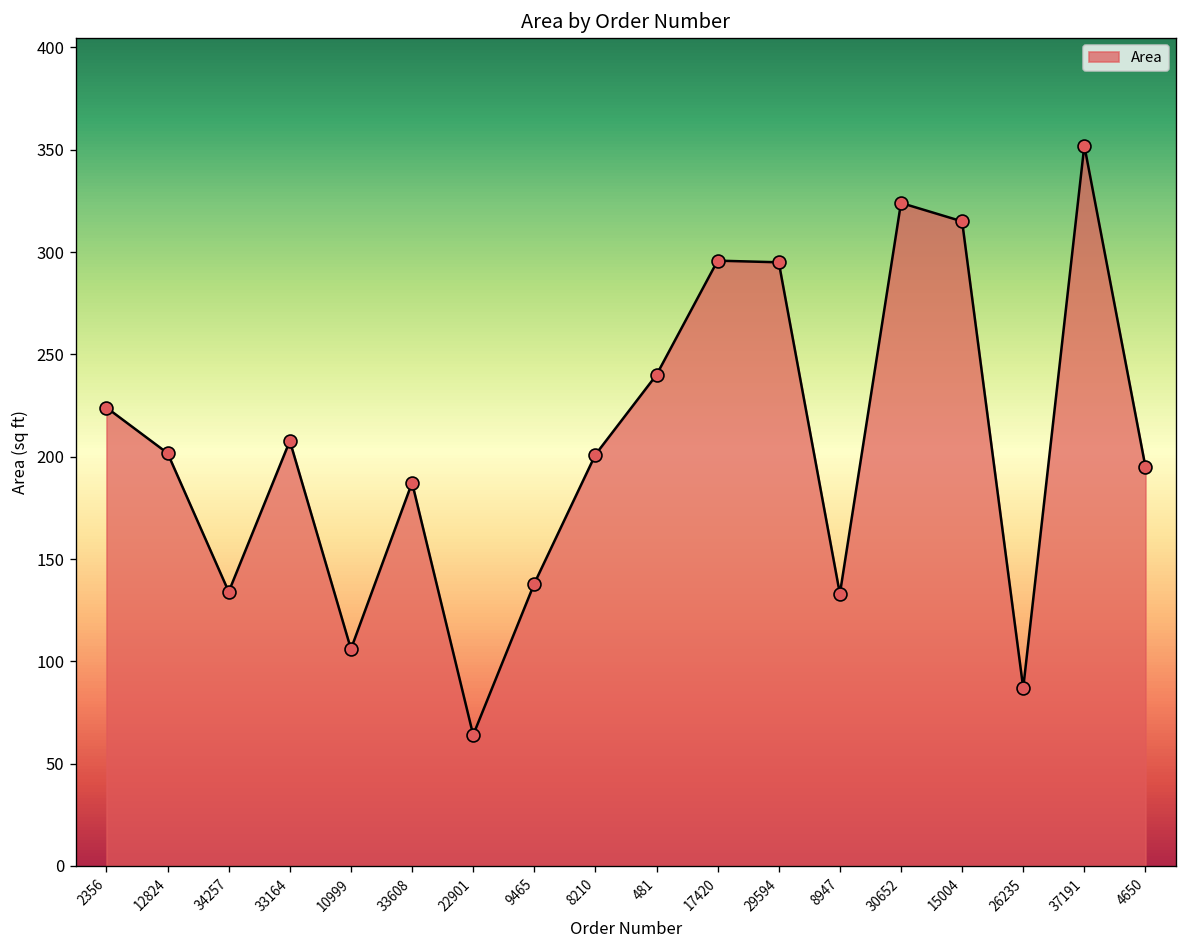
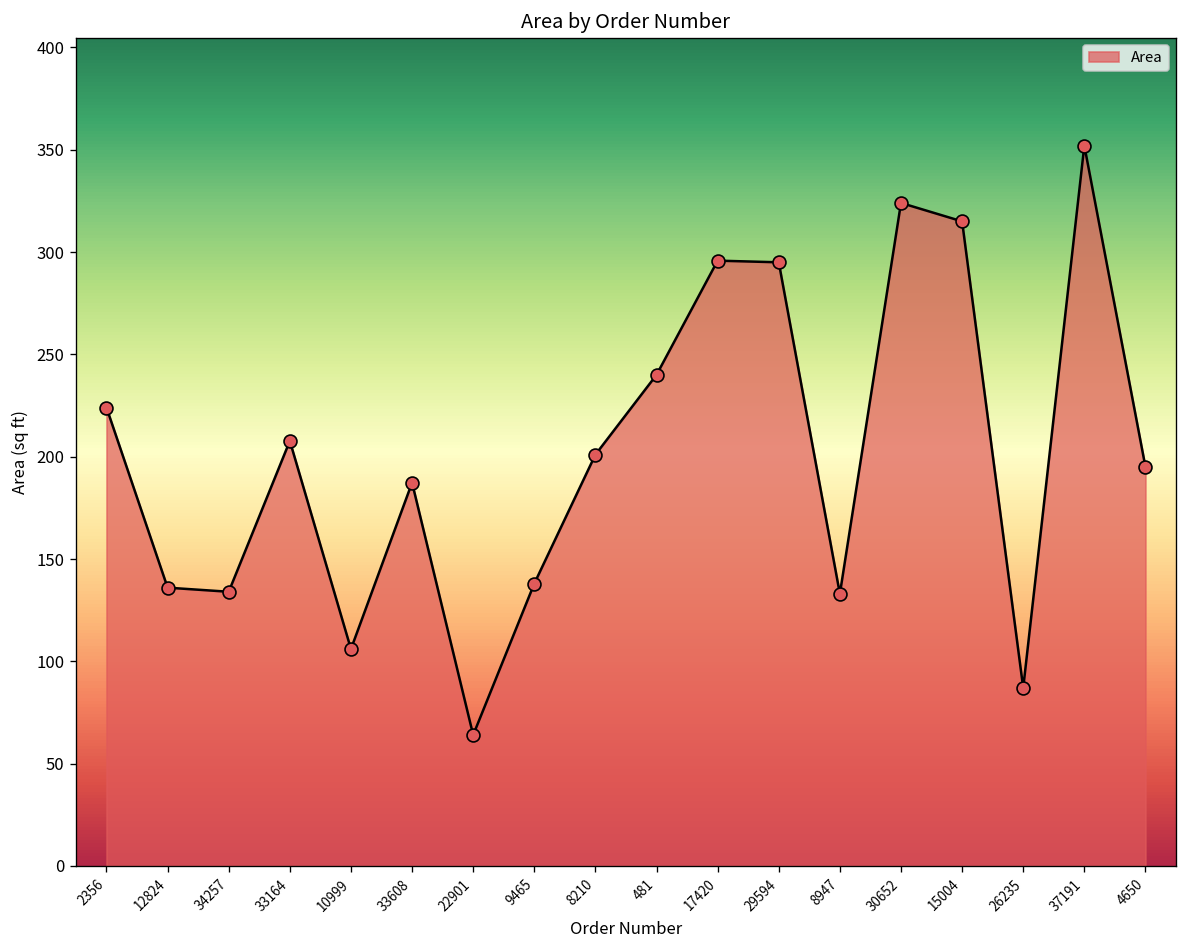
12824: 202 -> 136
